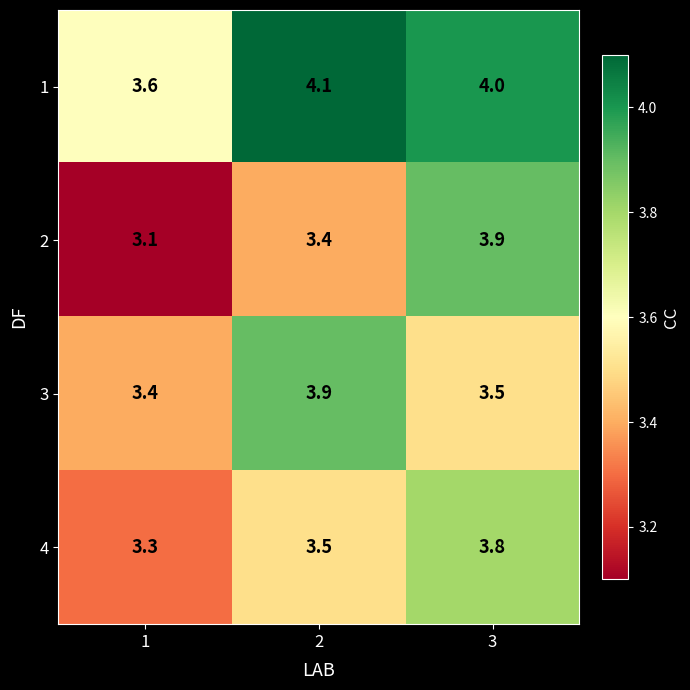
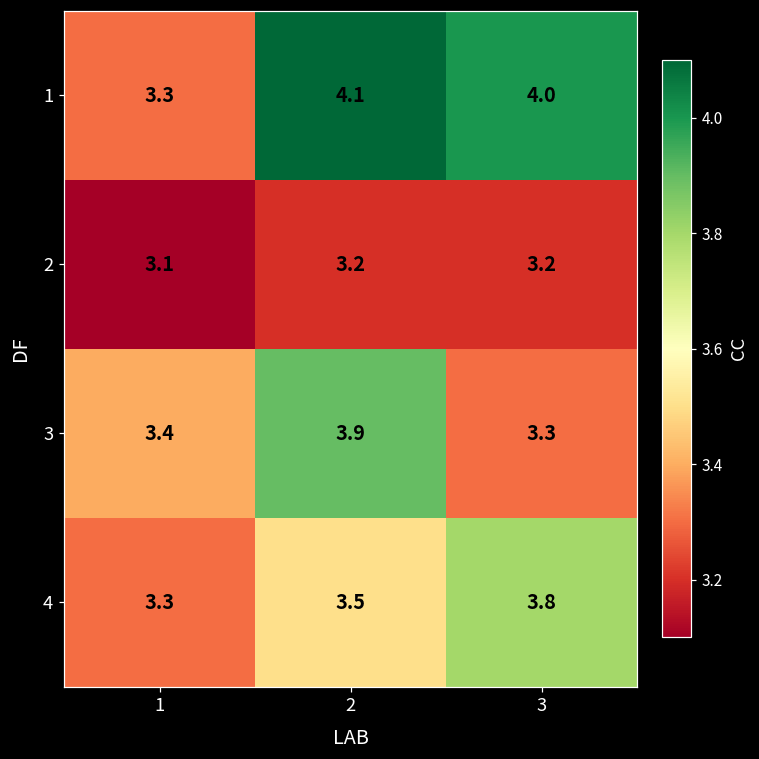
1, 1: 3.6 -> 3.3
2, 2: 3.4 -> 3.2
2, 3: 3.9 -> 3.2
3, 3: 3.5 -> 3.3
